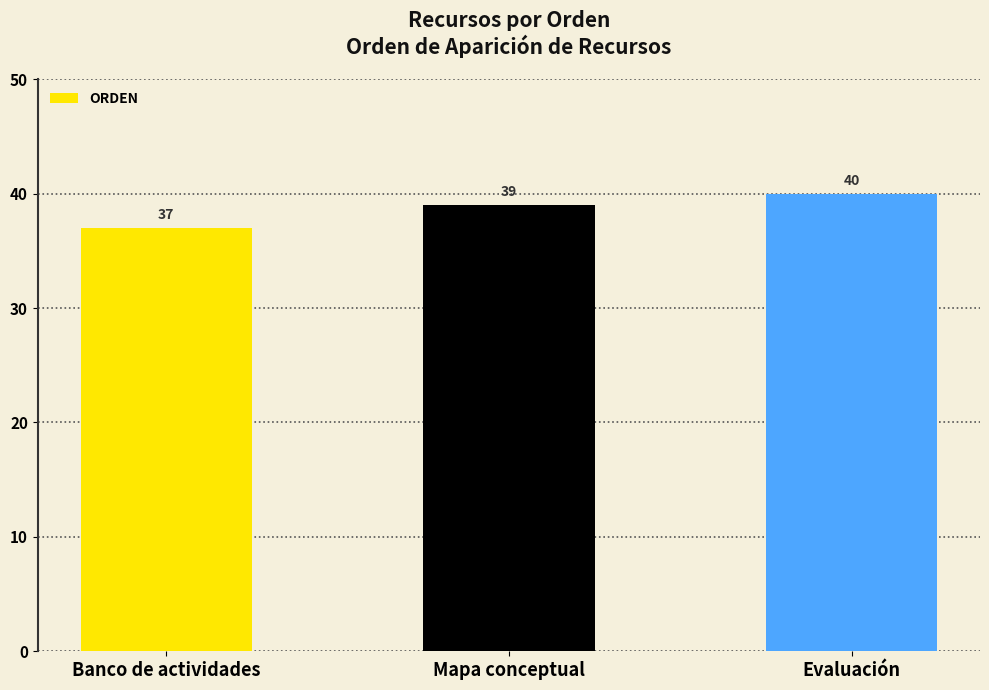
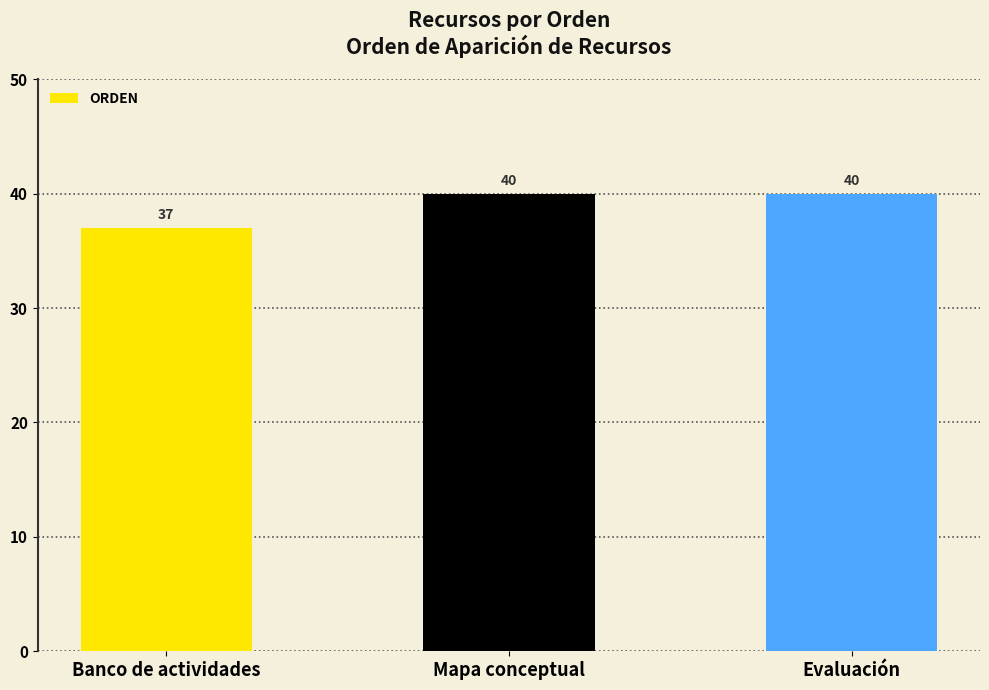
Mapa conceptual: 39 -> 40
